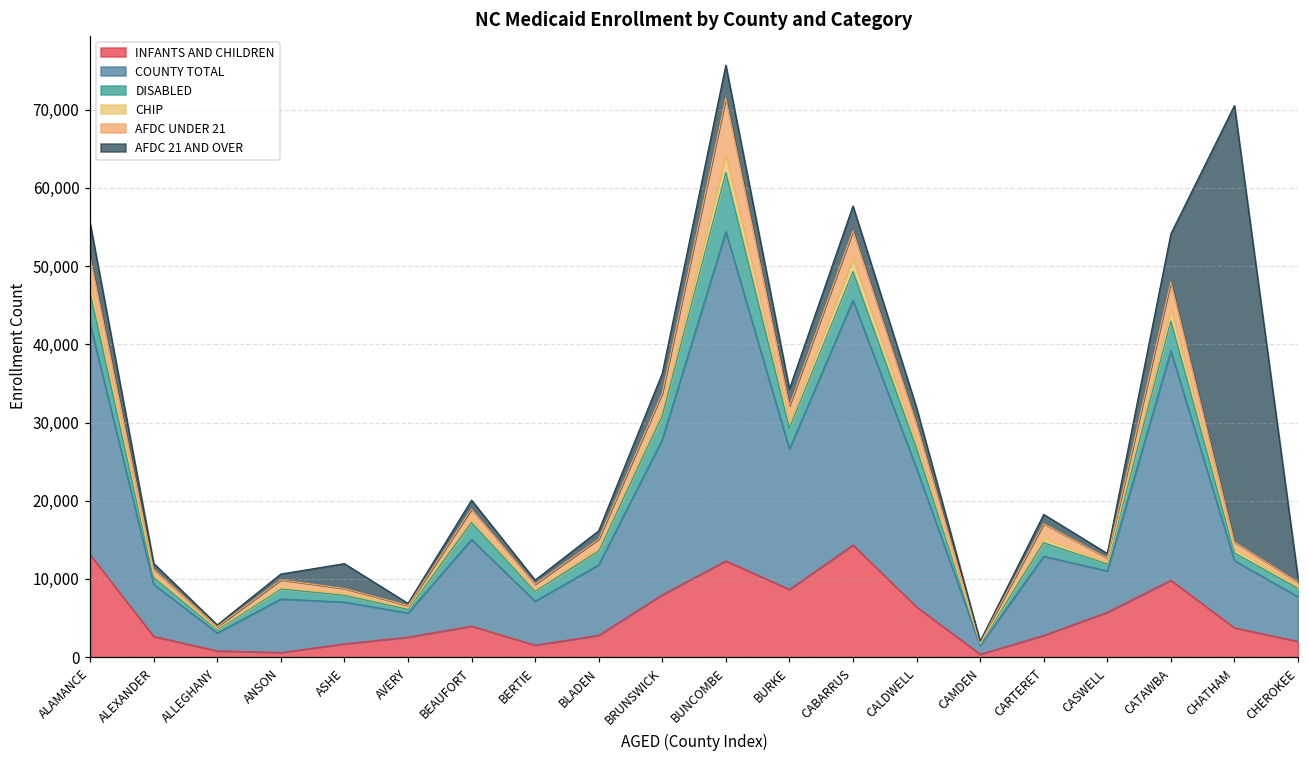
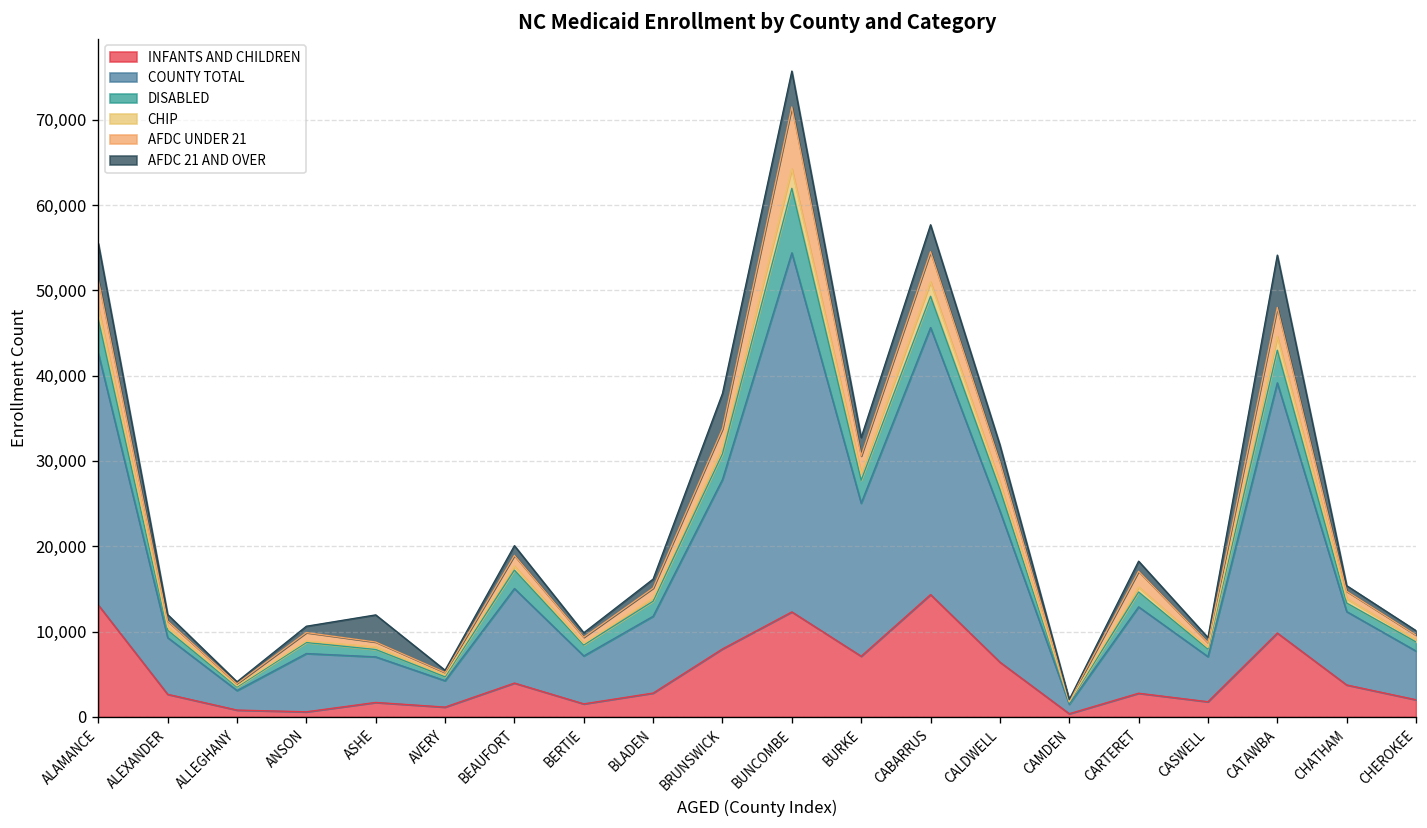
INFANTS AND CHILDREN, AVERY: 3,000 -> 1,000
AFDC 21 AND OVER, BRUNSWICK: 3,000 -> 4,000
INFANTS AND CHILDREN, BURKE: 9,000 -> 7,000
INFANTS AND CHILDREN, CASWELL: 6,000 -> 2,000
AFDC 21 AND OVER, CHATHAM: 56,000 -> 1,000
